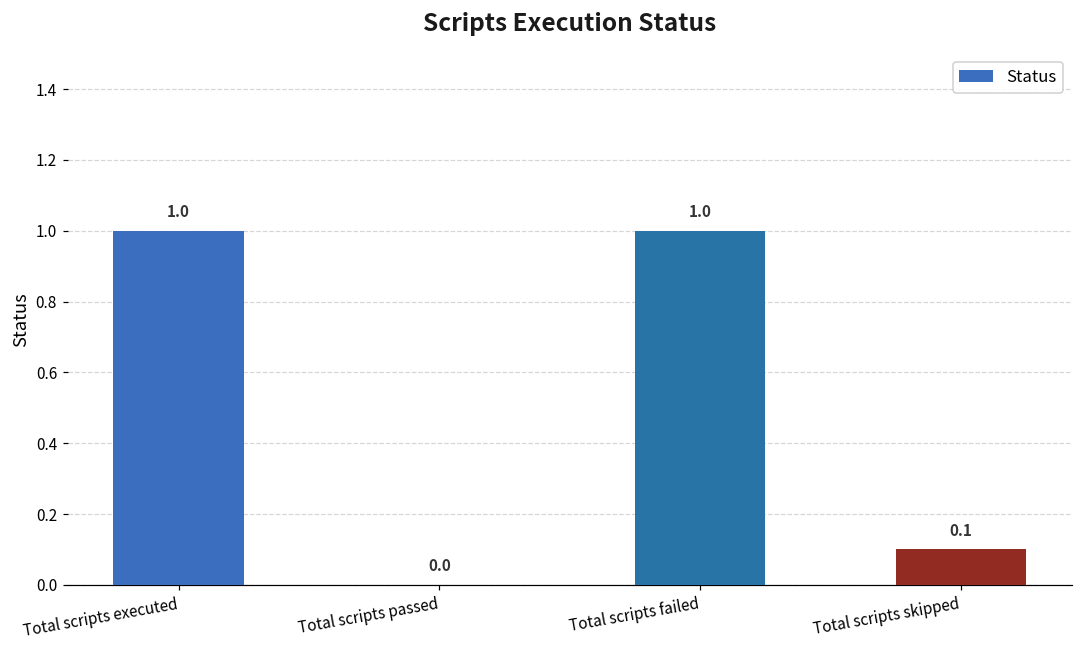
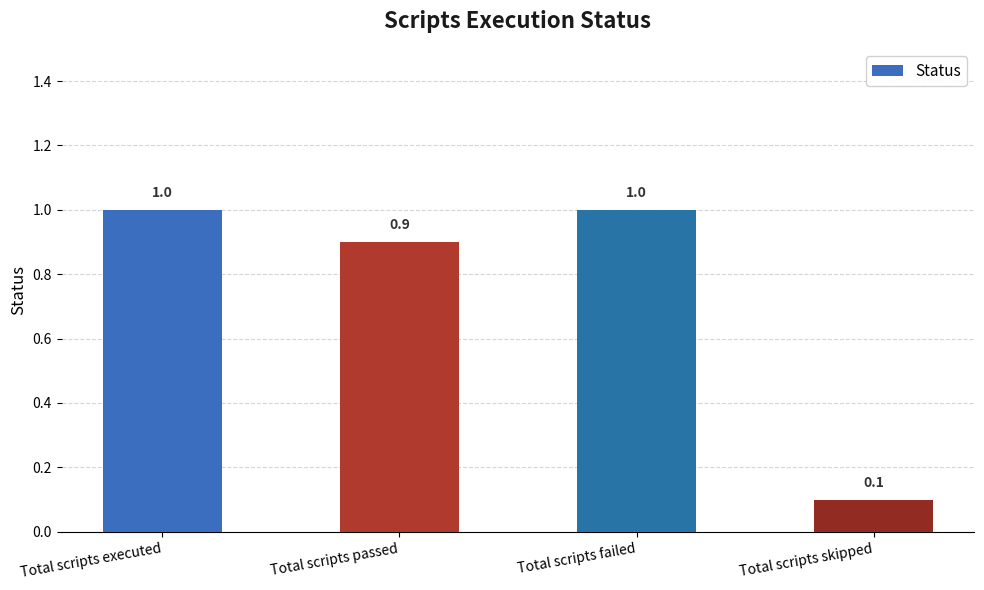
Total scripts passed: 0.0 -> 0.9
